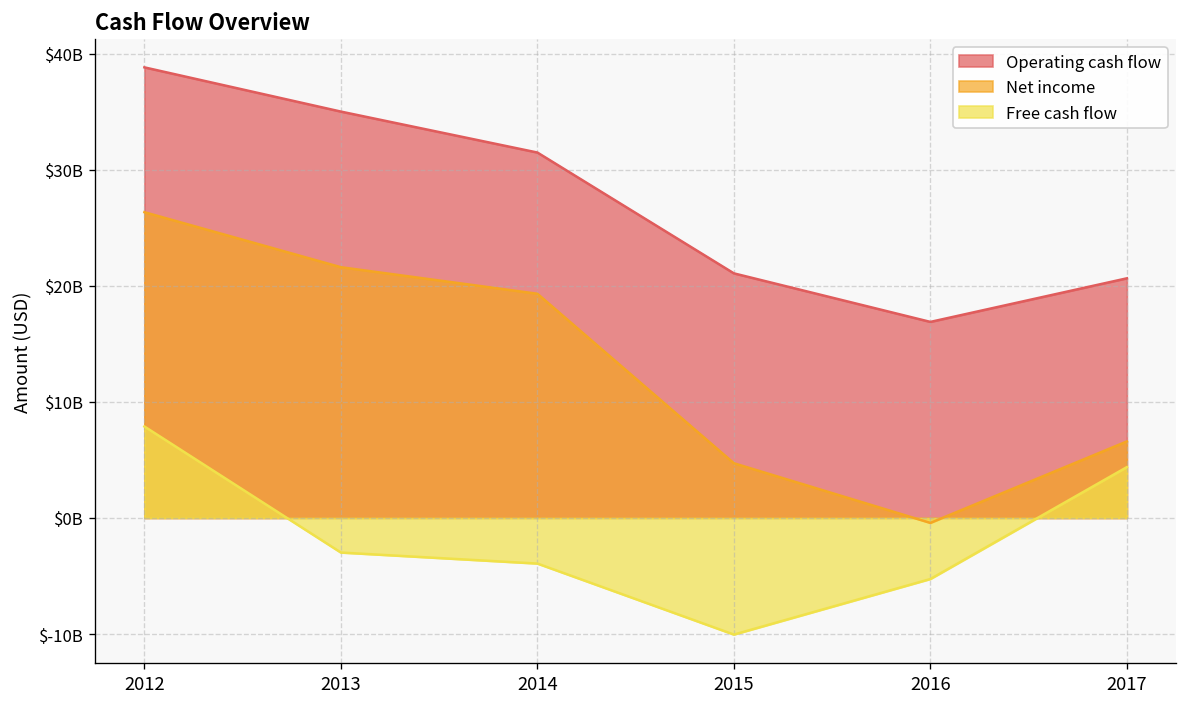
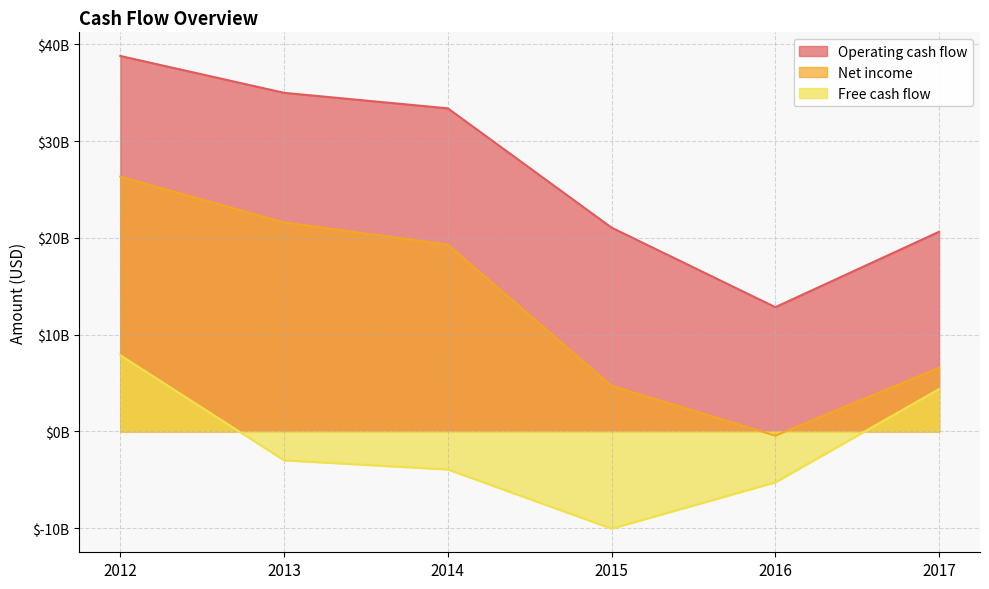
Operating cash flow, 2014: $31000000000 -> $33000000000
Operating cash flow, 2016: $17000000000 -> $13000000000
